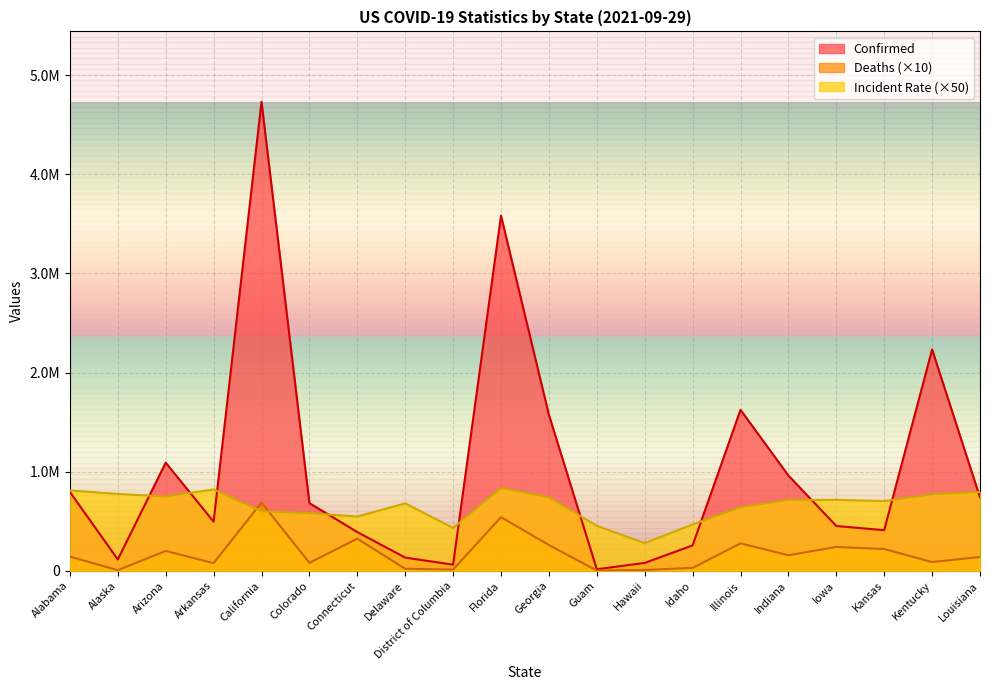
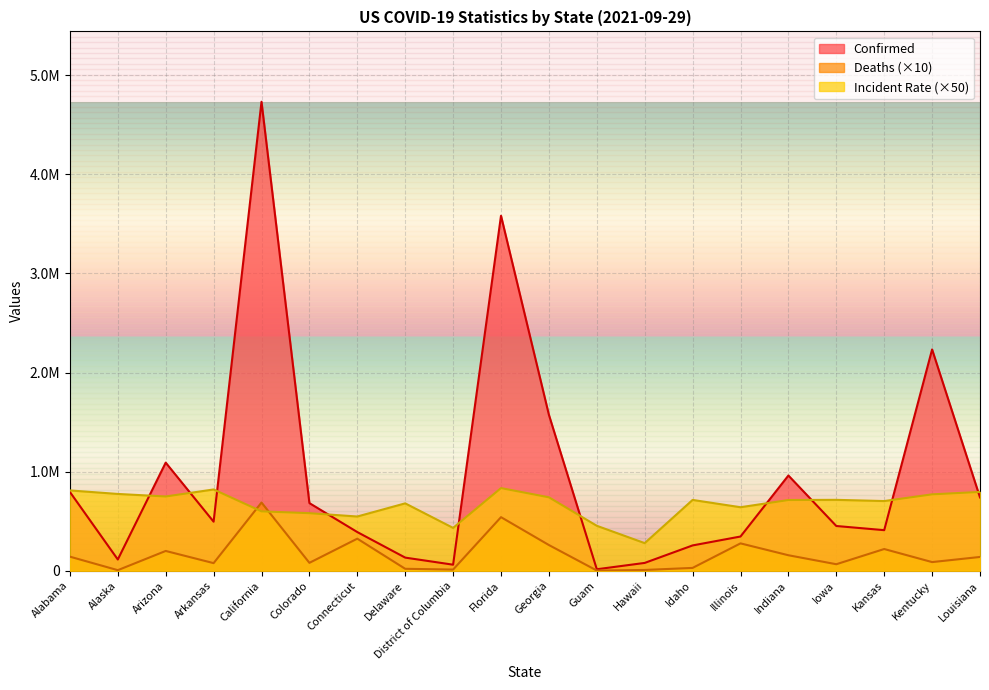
Incident Rate (×50), Idaho: 500000 -> 700000
Confirmed, Illinois: 1600000 -> 300000
Deaths (×10), Iowa: 200000 -> 100000
